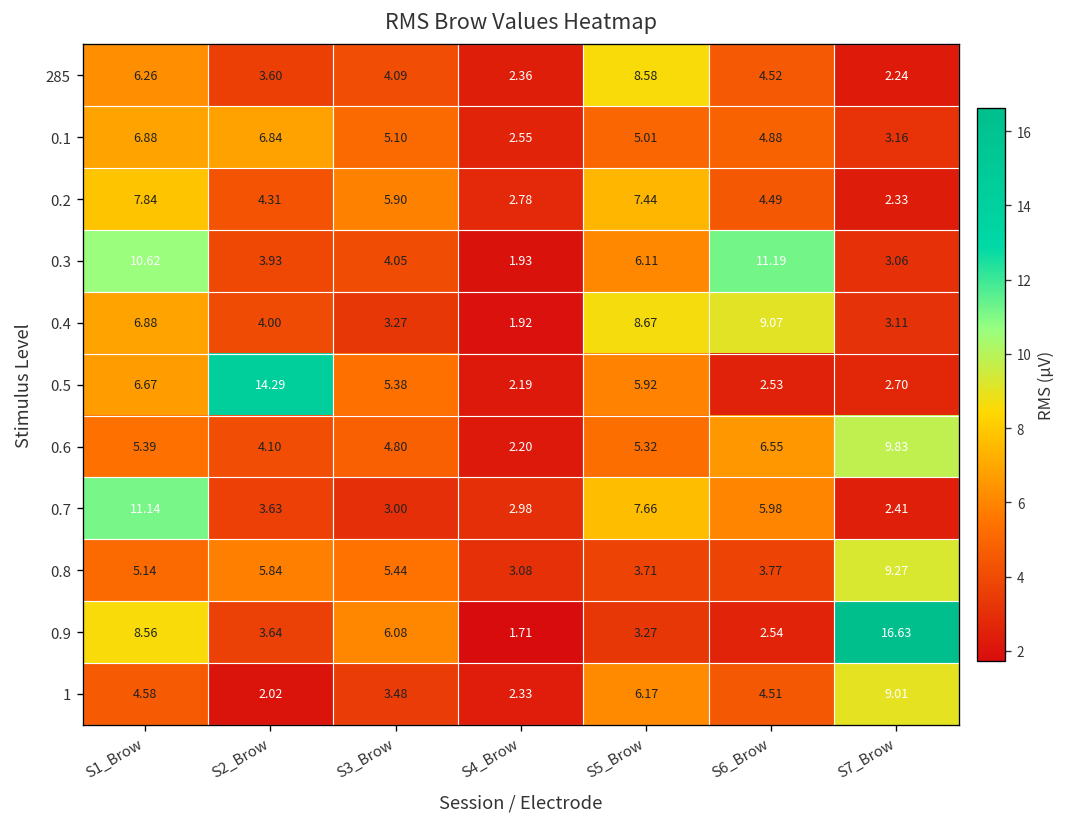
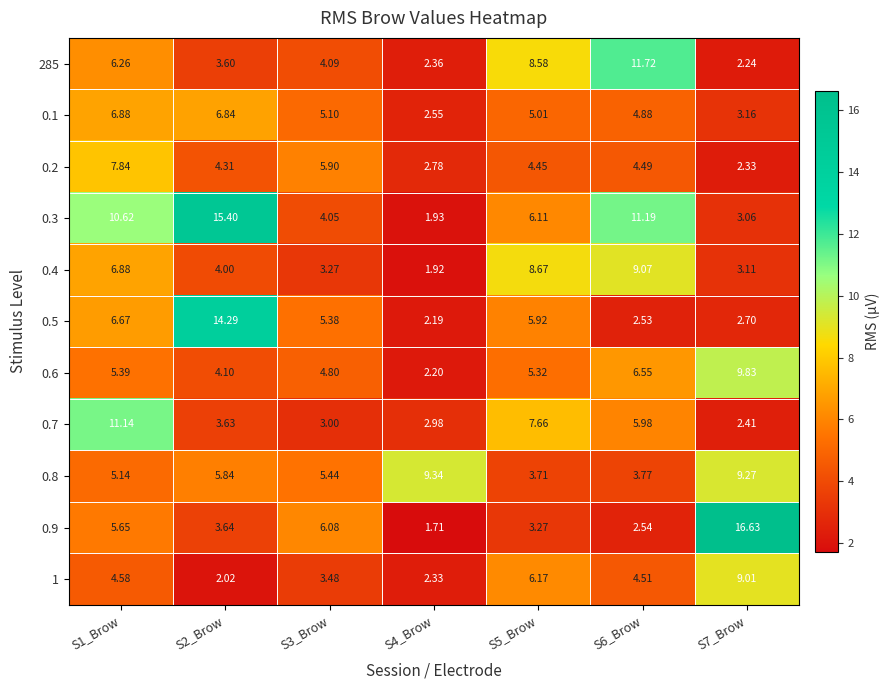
285, S6_Brow: 4.52 -> 11.72
0.2, S5_Brow: 7.44 -> 4.45
0.3, S2_Brow: 3.93 -> 15.40
0.8, S4_Brow: 3.08 -> 9.34
0.9, S1_Brow: 8.56 -> 5.65
